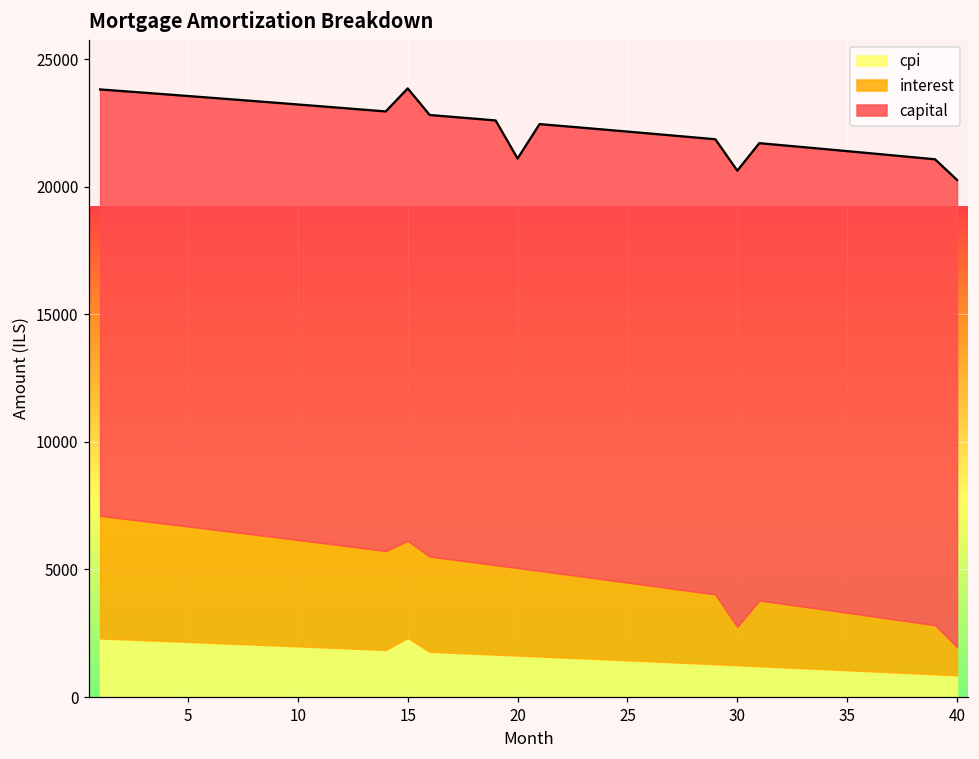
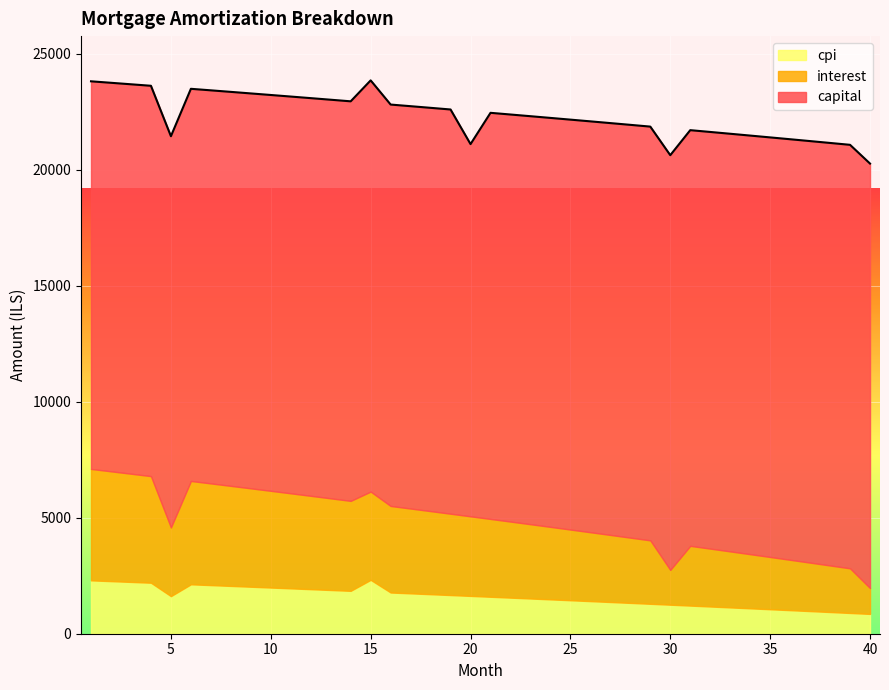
cpi, 5: 2200 -> 1600
interest, 5: 4500 -> 3000
